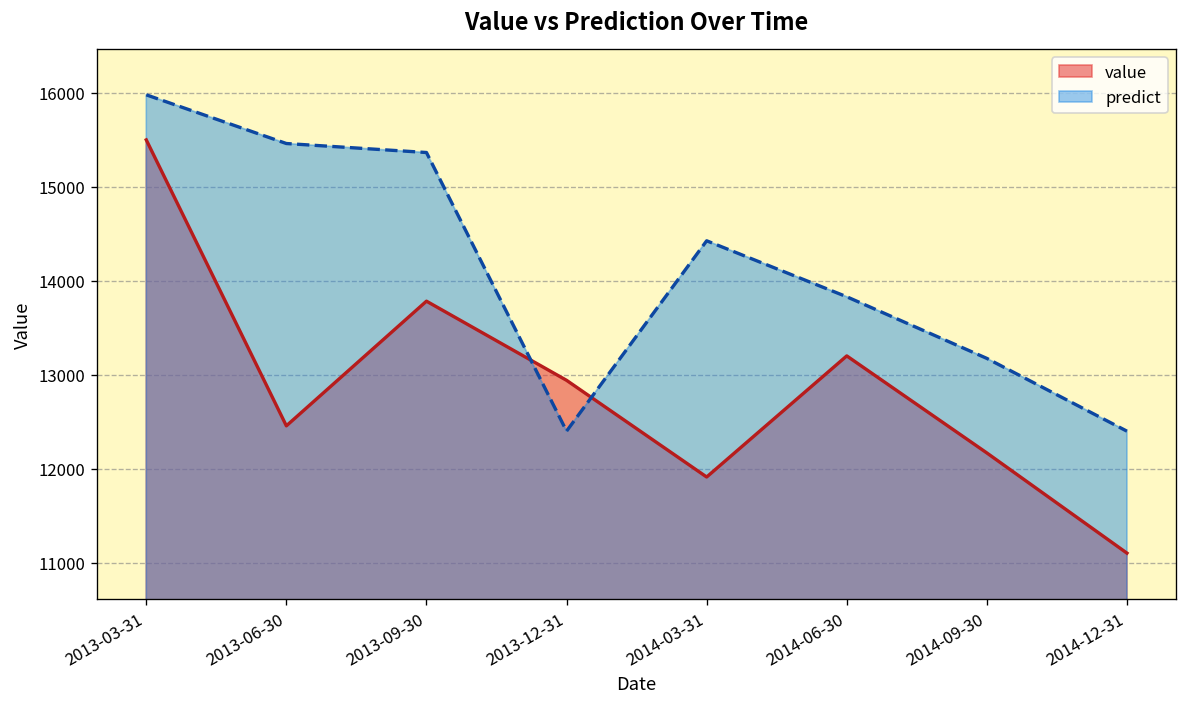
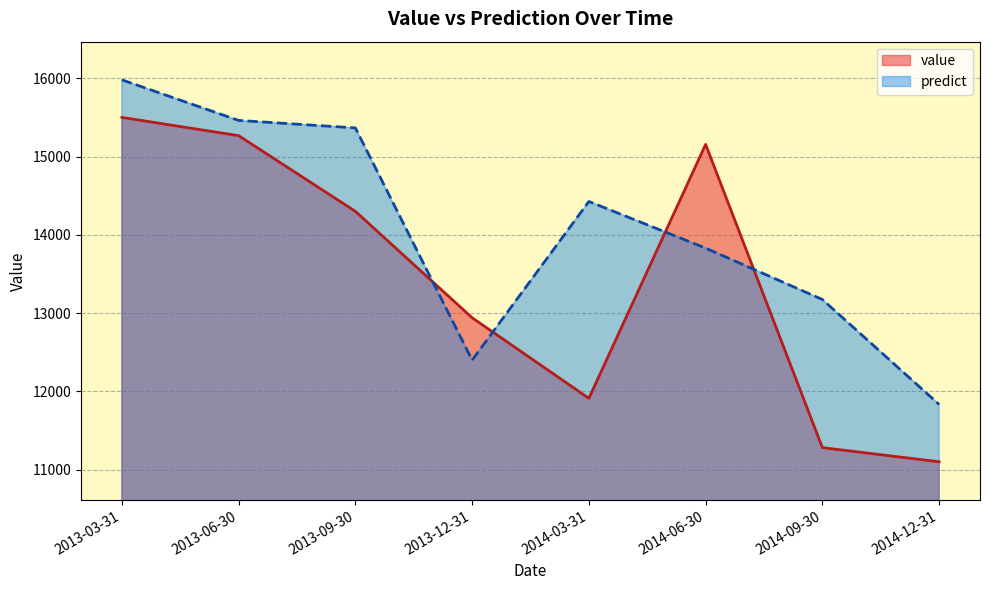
value, 2013-06-30: 12500 -> 15300
value, 2013-09-30: 13800 -> 14300
value, 2014-06-30: 13200 -> 15200
value, 2014-09-30: 12200 -> 11300
predict, 2014-12-31: 12400 -> 11800
